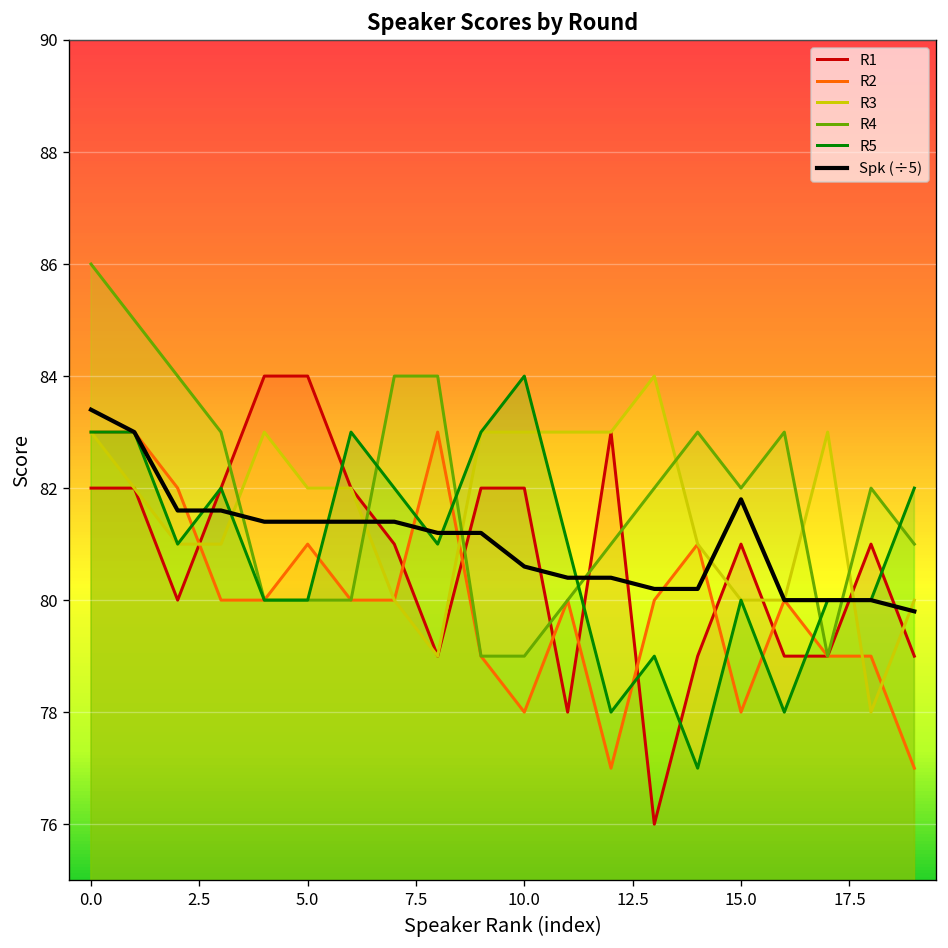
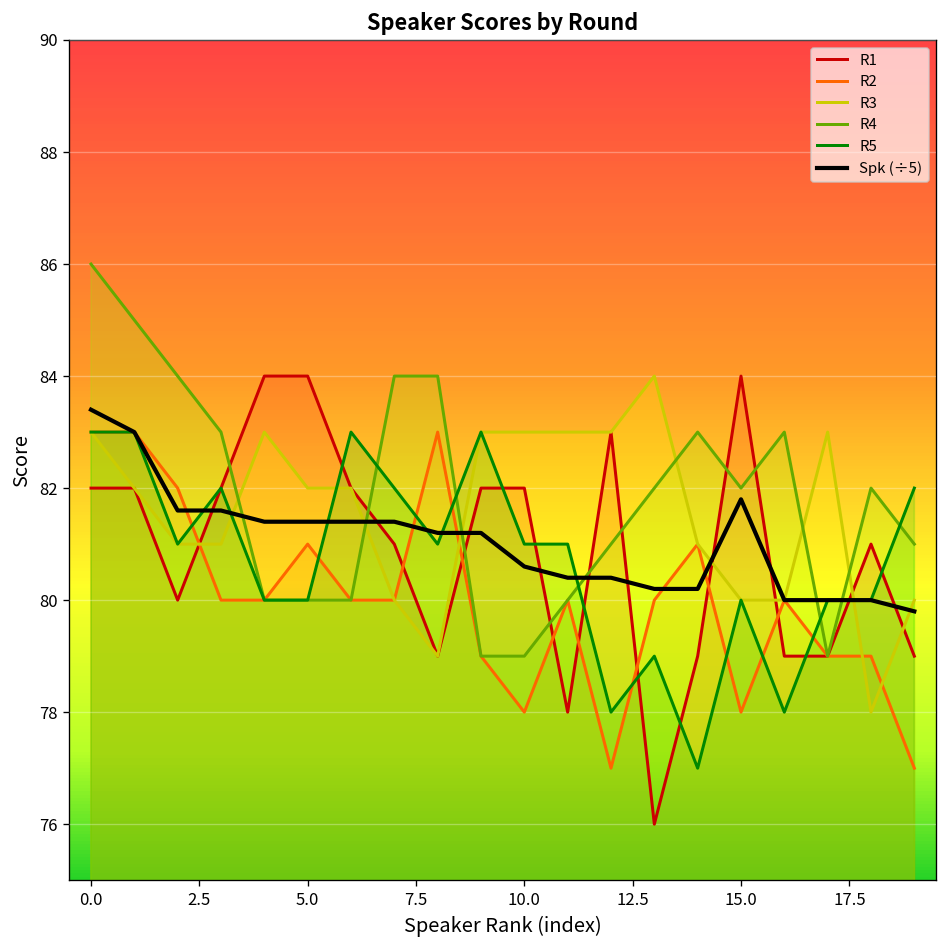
R5, 10.0: 84 -> 81
R1, 15.0: 81 -> 84
